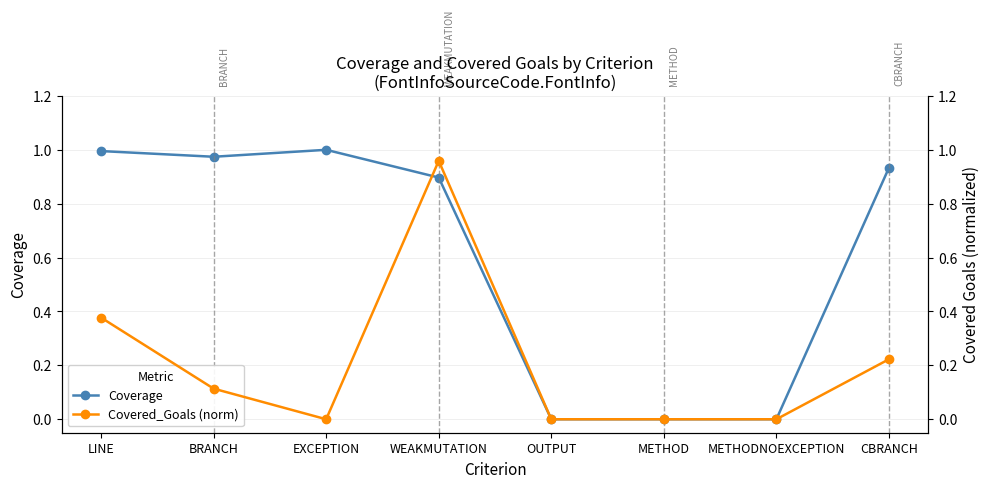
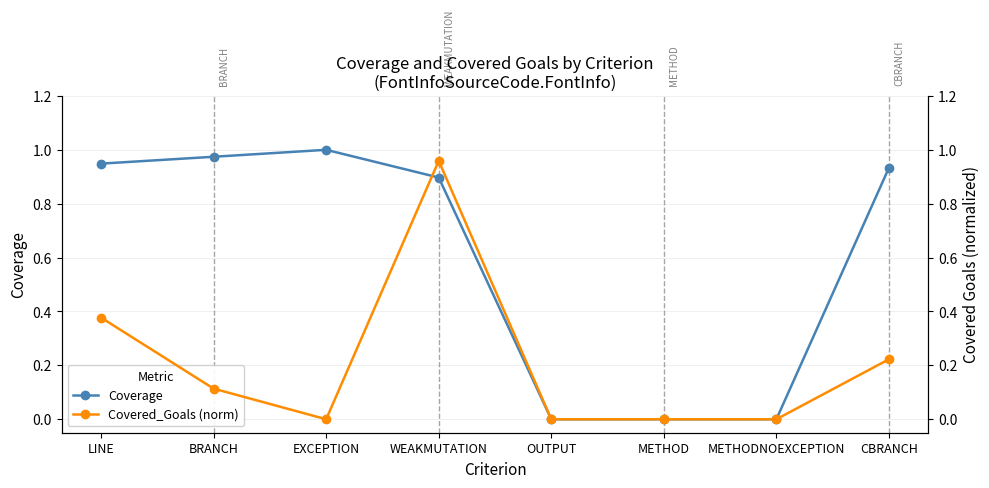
Coverage, LINE: 1.00 -> 0.95
